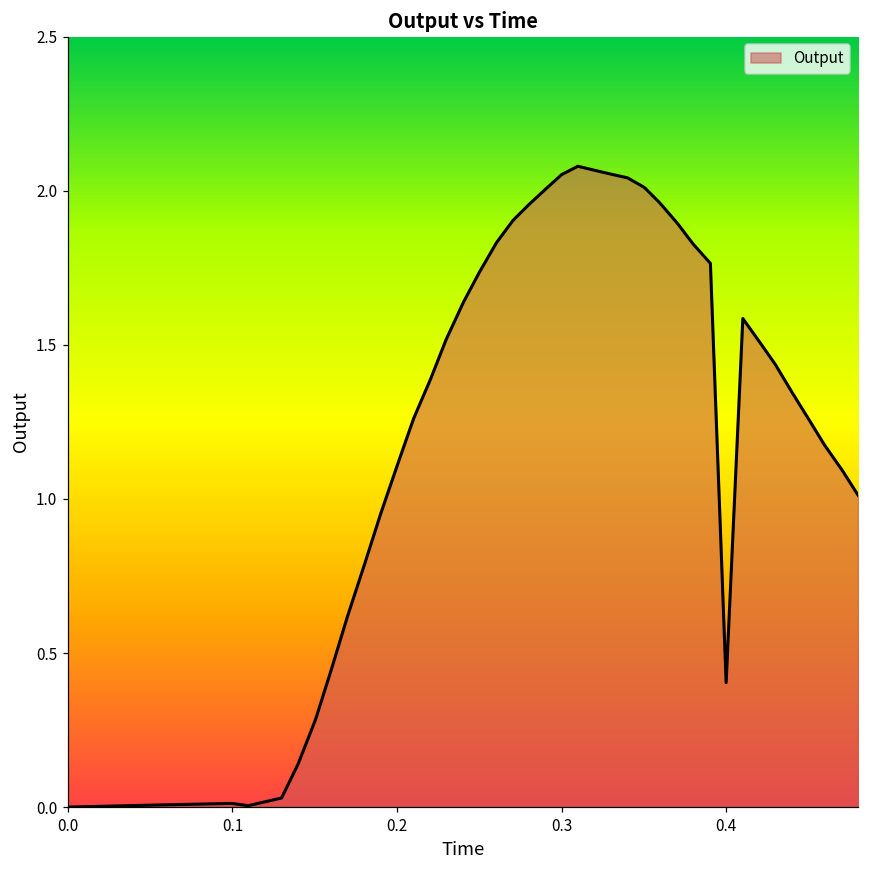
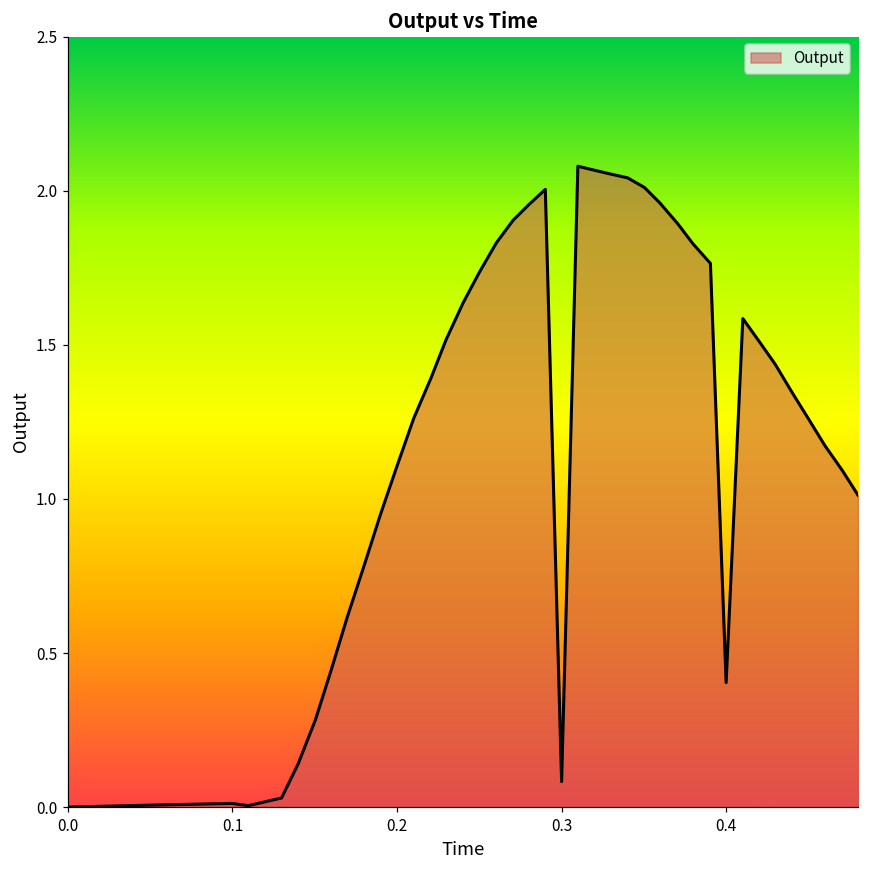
0.3: 2.05 -> 0.08
